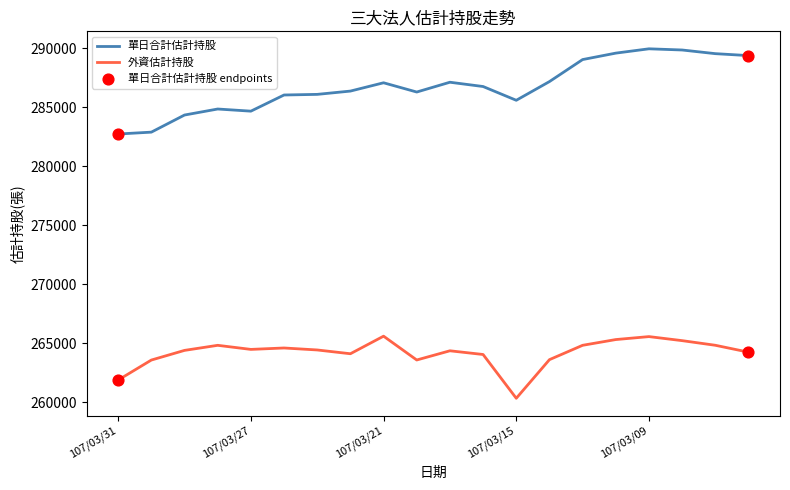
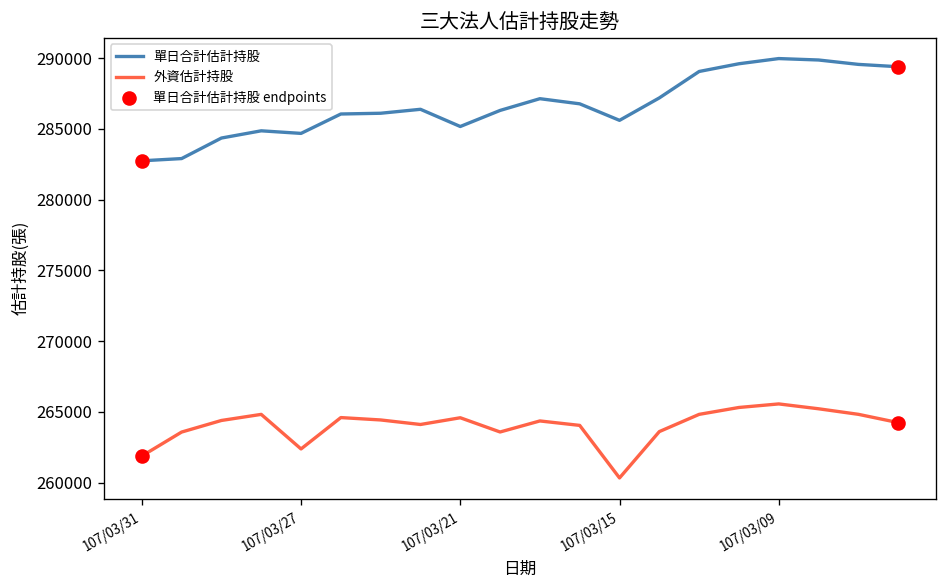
外資估計持股, 107/03/27: 264500 -> 262400
單日合計估計持股, 107/03/21: 287100 -> 285200
外資估計持股, 107/03/21: 265600 -> 264600
